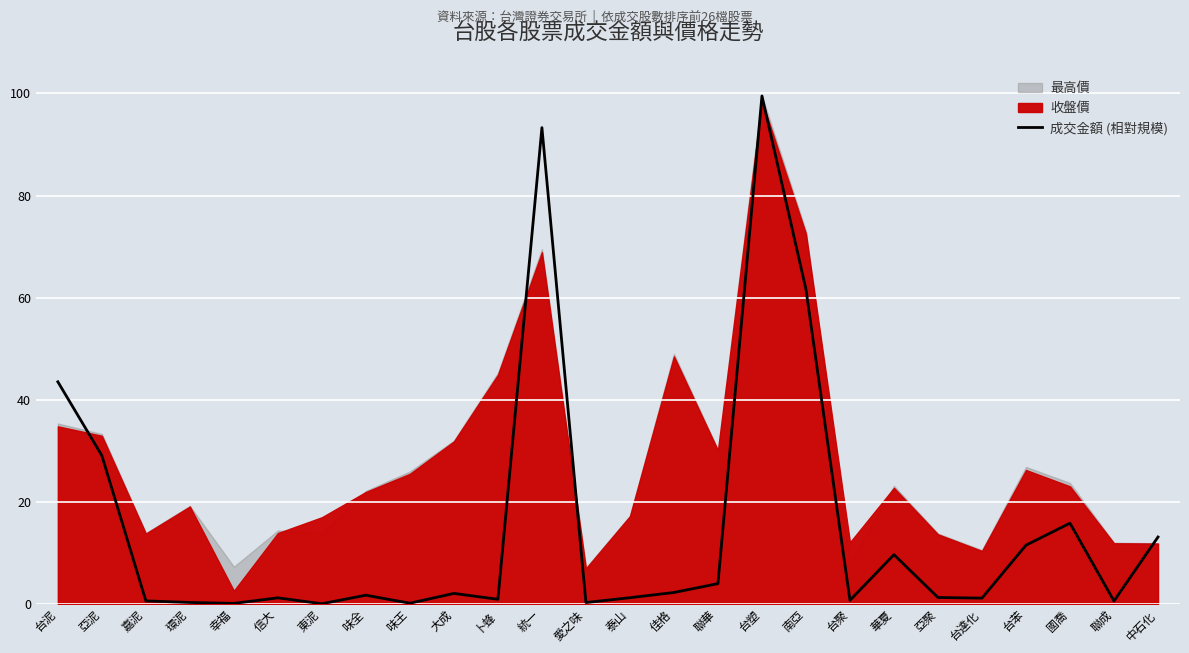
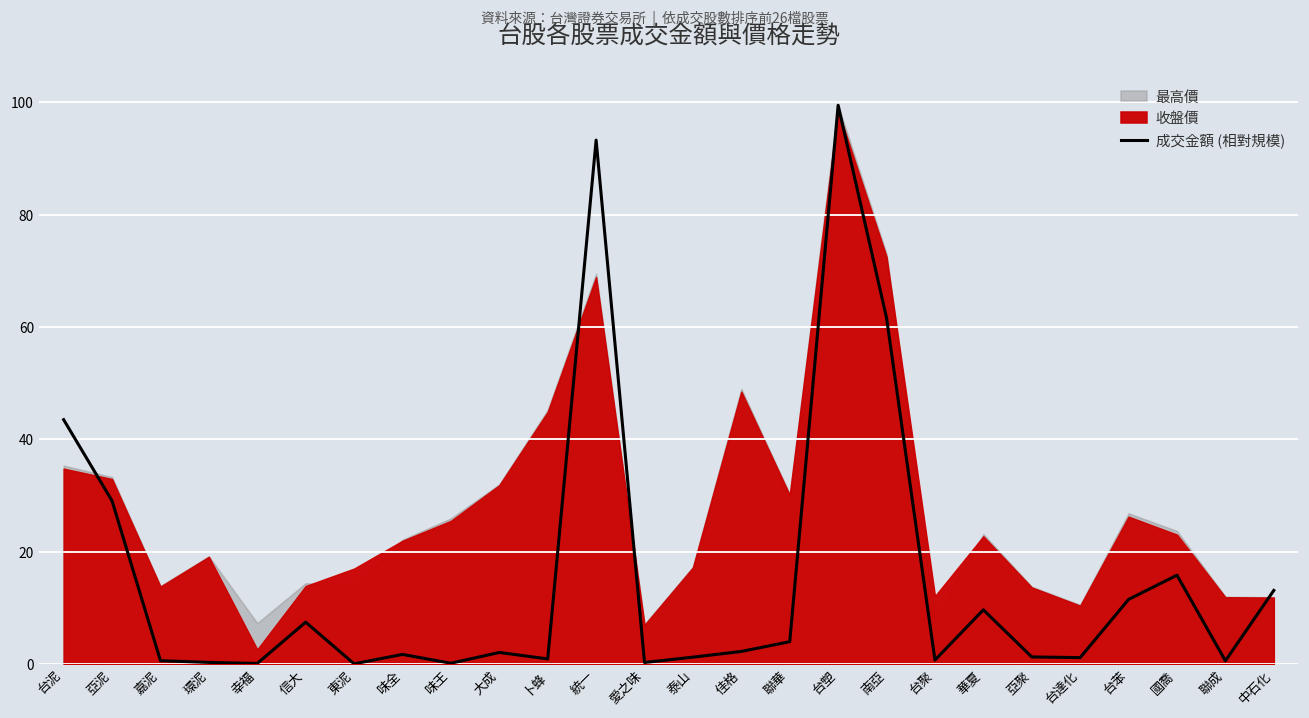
成交金額 (相對規模), 信大: 1 -> 7
